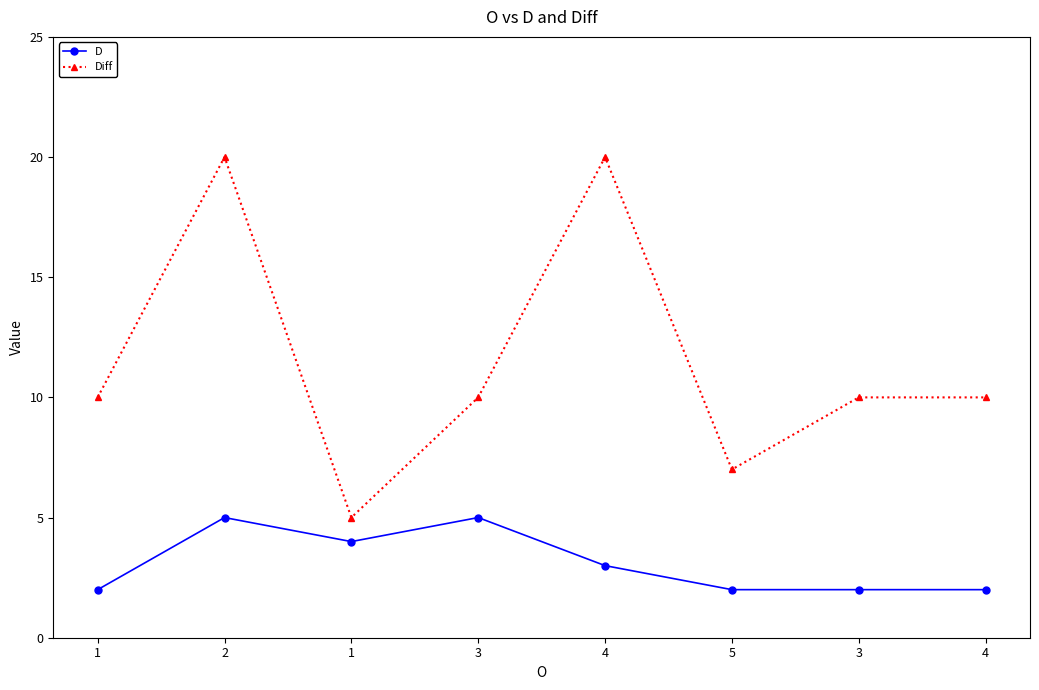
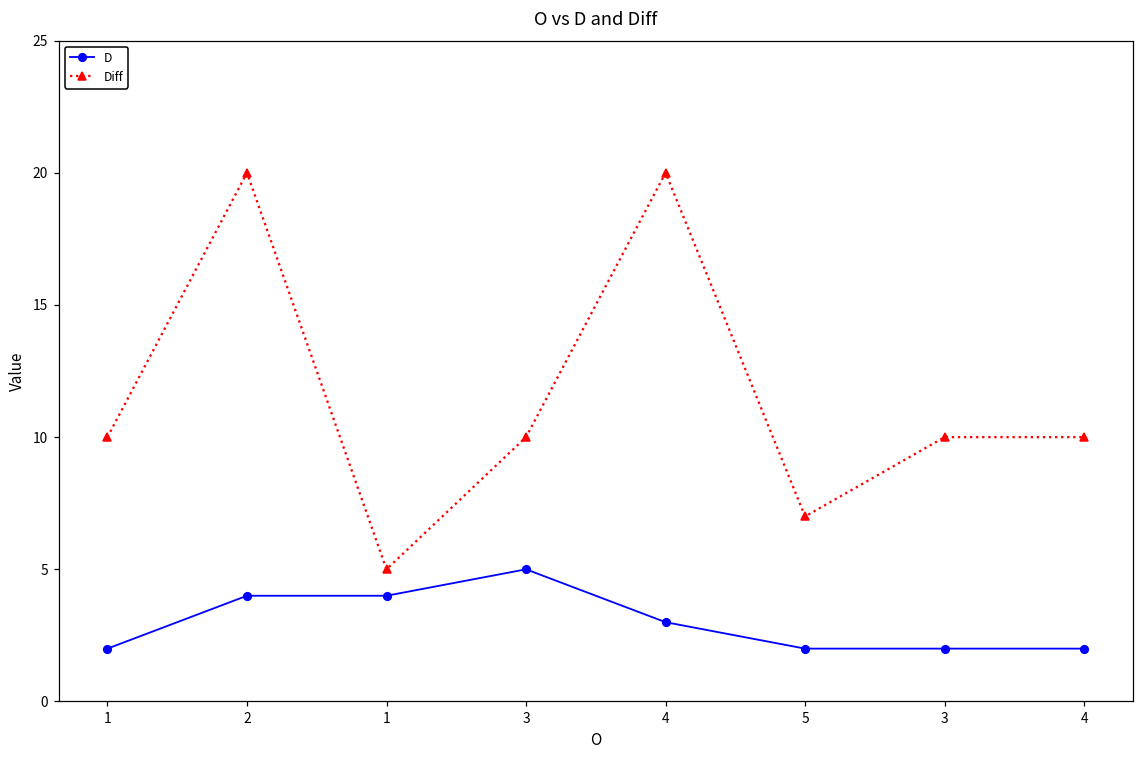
D, 2: 5 -> 4
